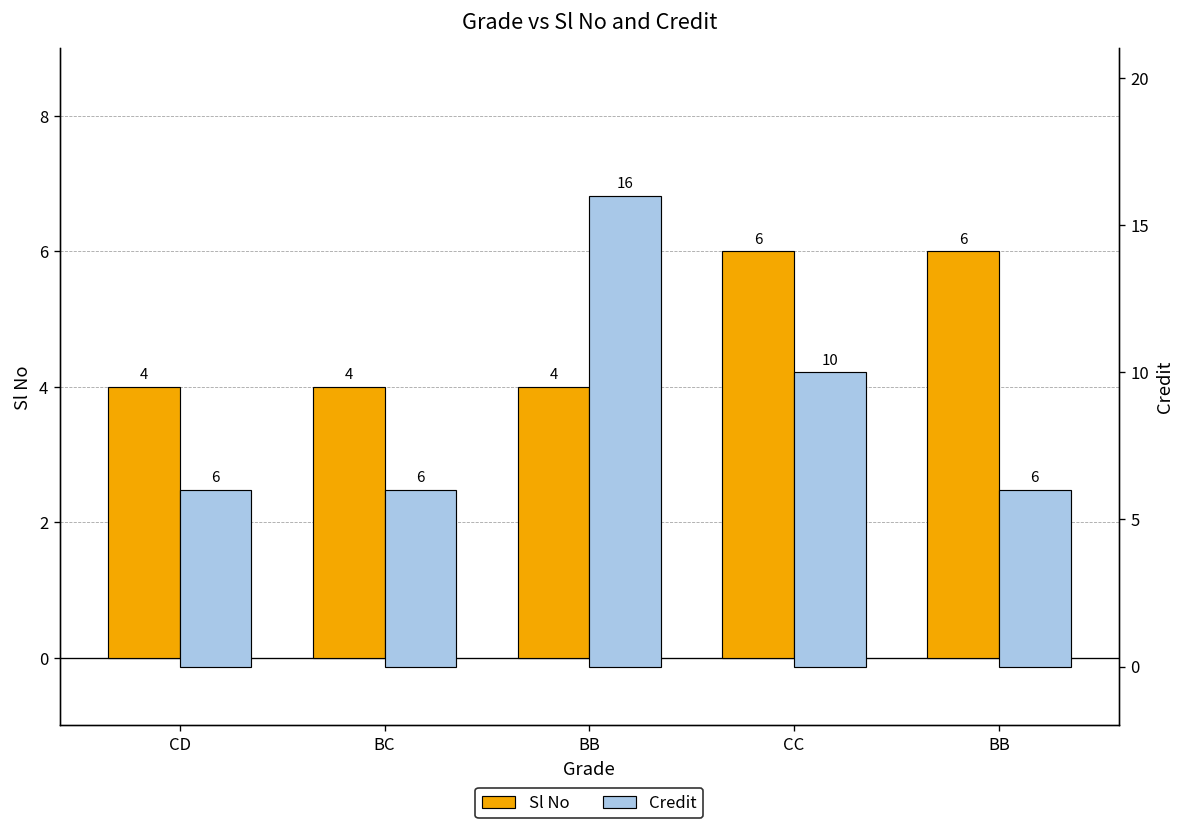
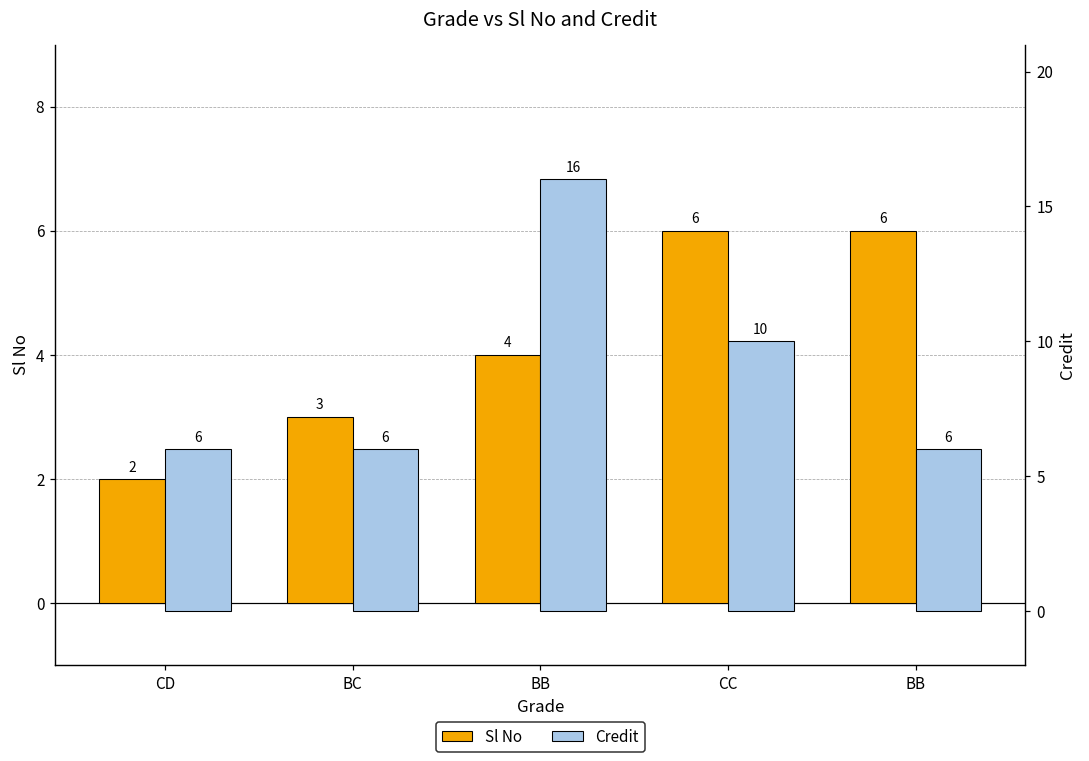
Sl No, CD: 4 -> 2
Sl No, BC: 4 -> 3
